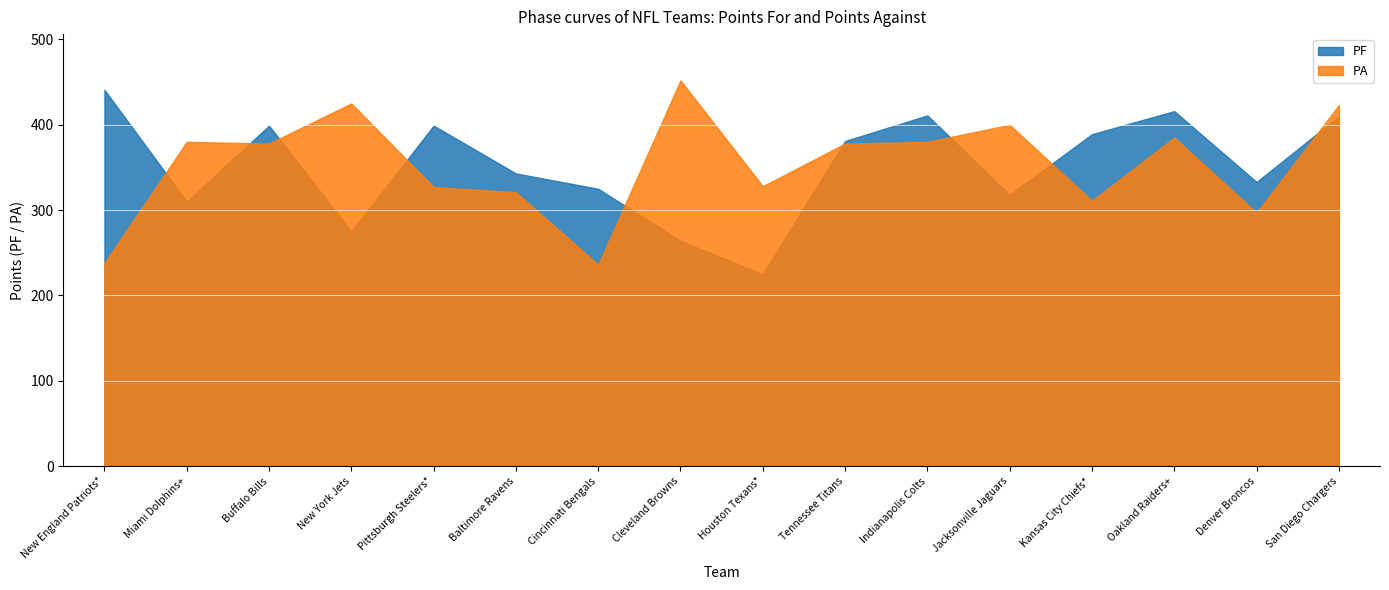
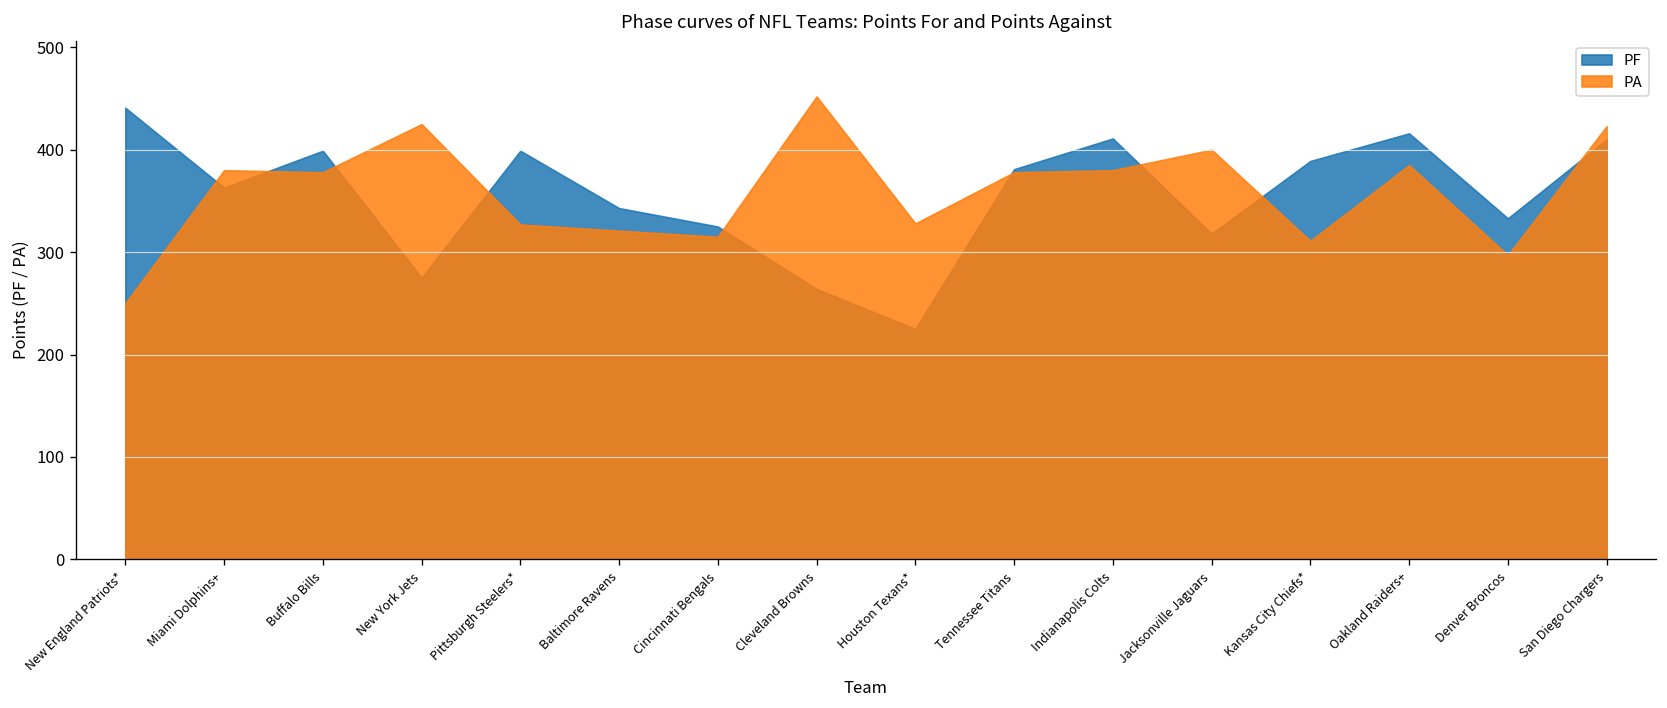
PA, New England Patriots*: 240 -> 250
PF, Miami Dolphins+: 310 -> 360
PA, Cincinnati Bengals: 240 -> 320
